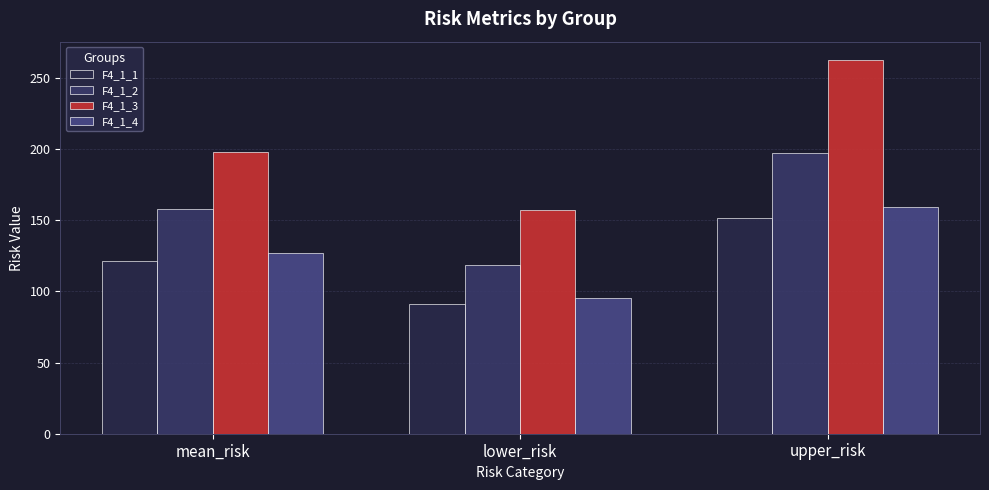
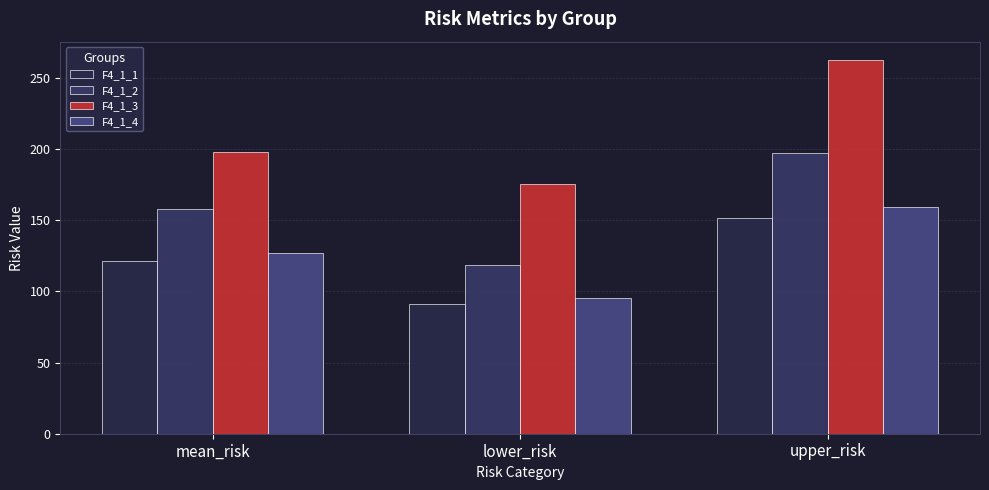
F4_1_3, lower_risk: 157 -> 175
